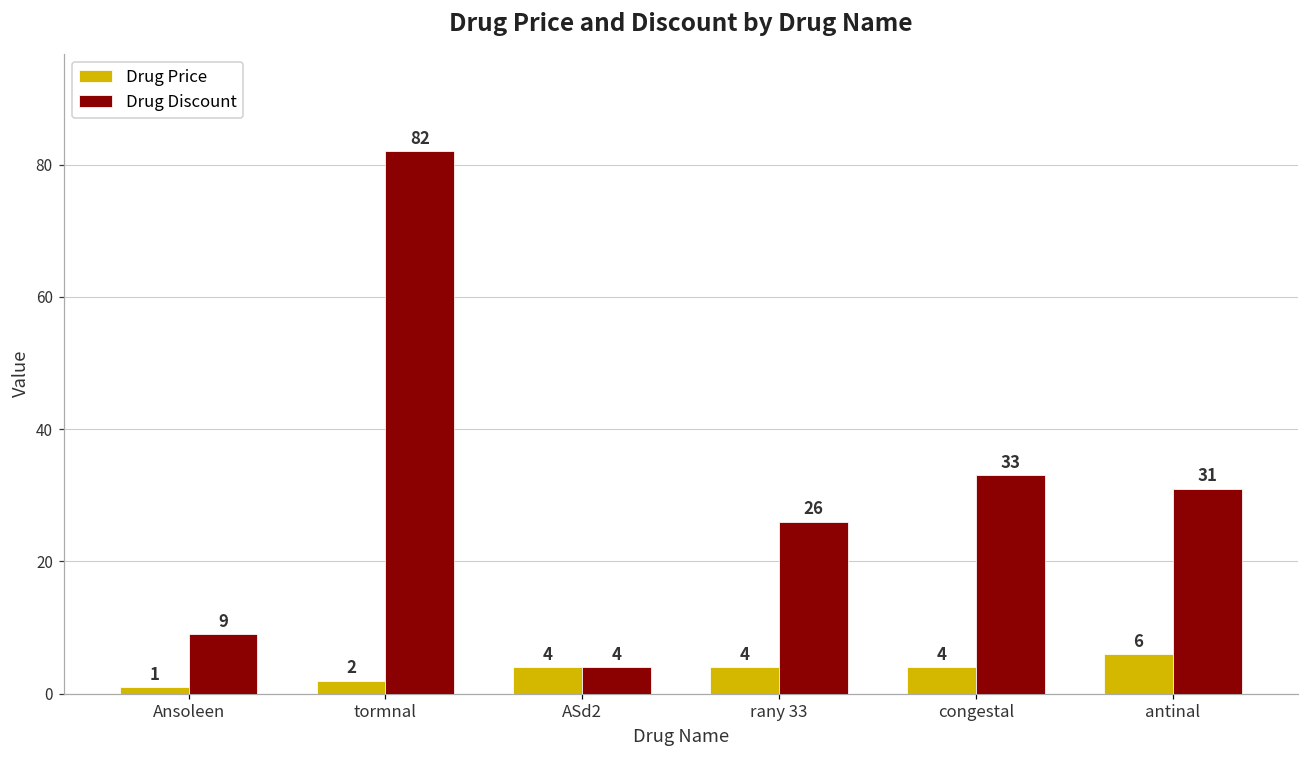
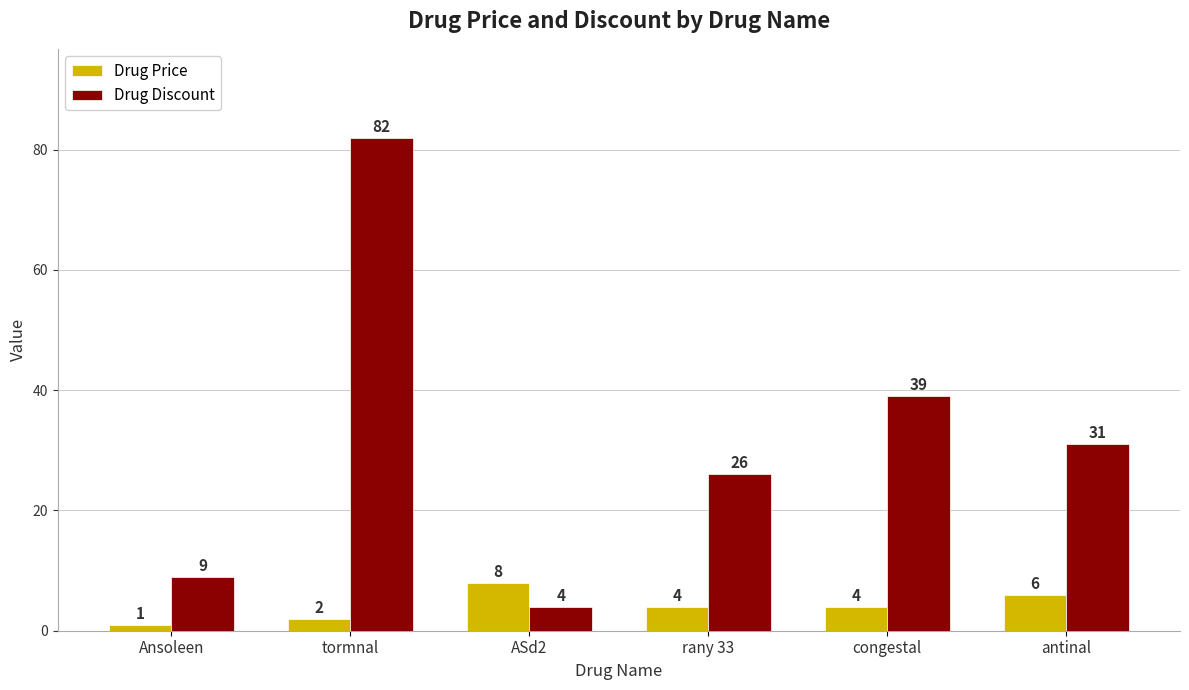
Drug Price, ASd2: 4 -> 8
Drug Discount, congestal: 33 -> 39
